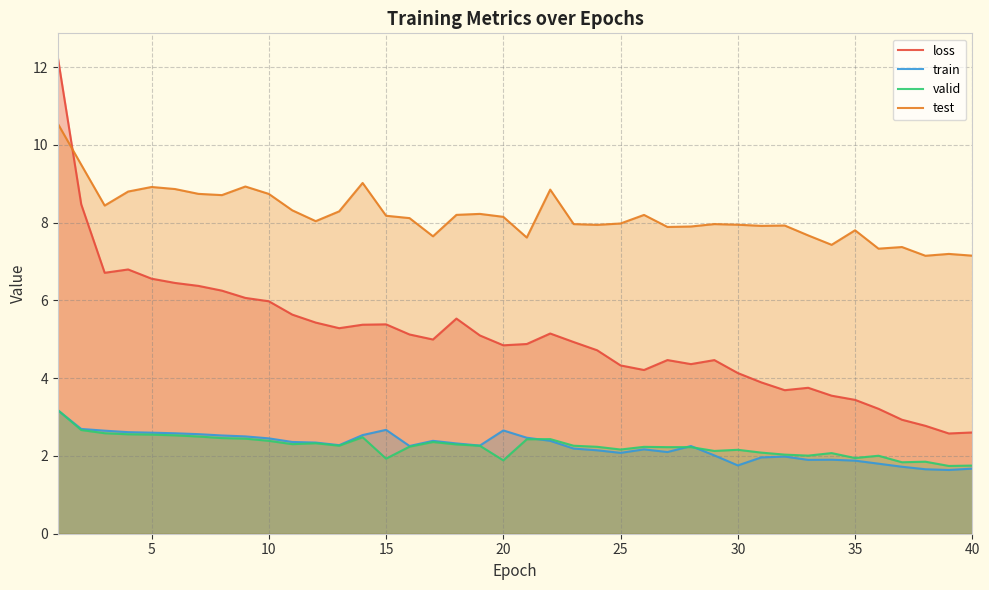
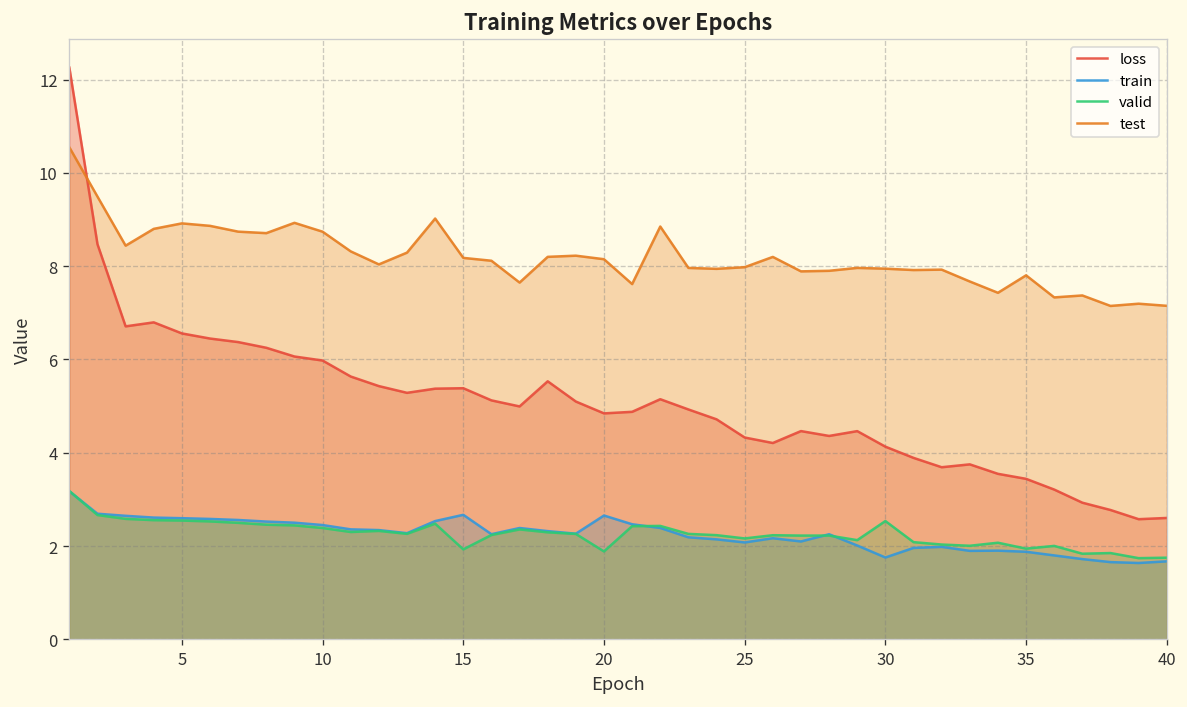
valid, 30: 2.2 -> 2.5
